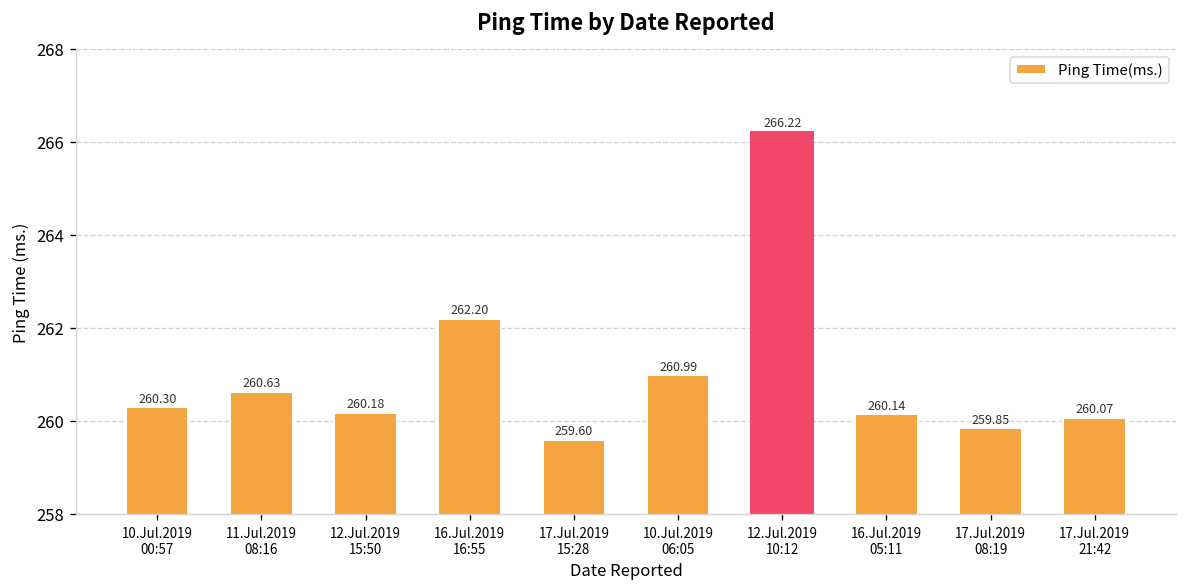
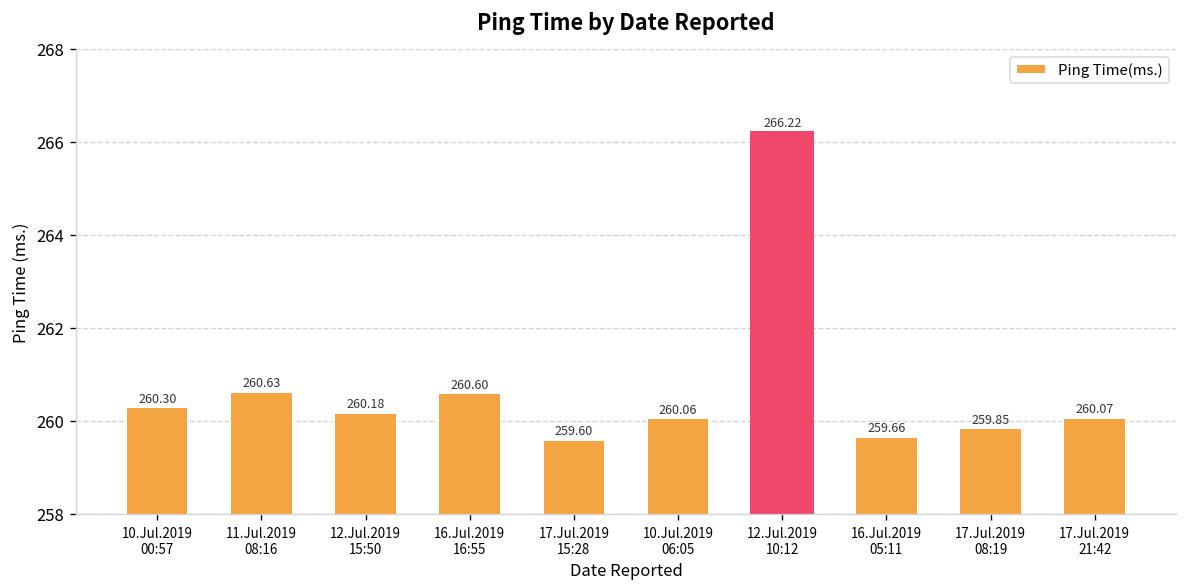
16.Jul.2019 16:55: 262.20 -> 260.60
10.Jul.2019 06:05: 260.99 -> 260.06
16.Jul.2019 05:11: 260.14 -> 259.66
